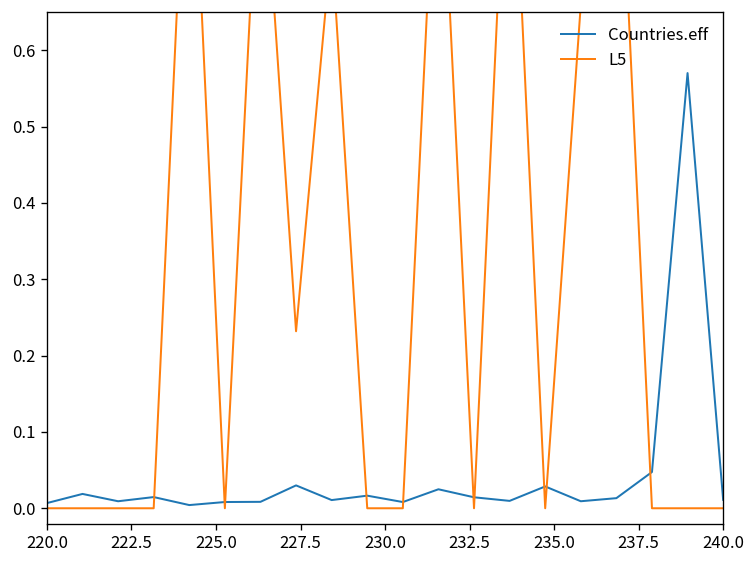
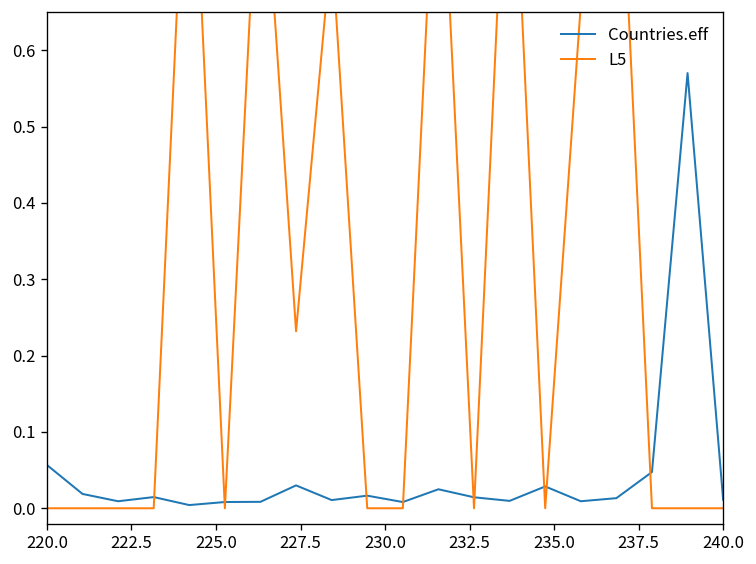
Countries.eff, 220.0: 0.01 -> 0.06
